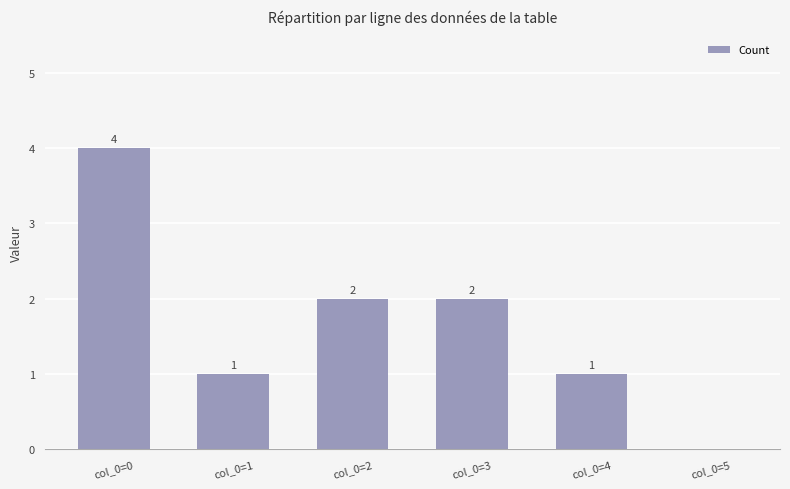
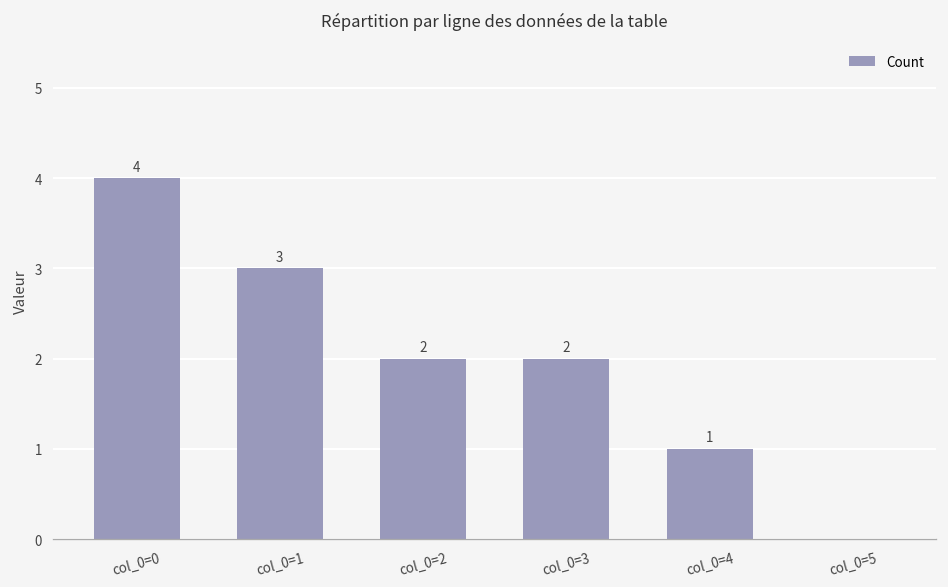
col_0=1: 1 -> 3
